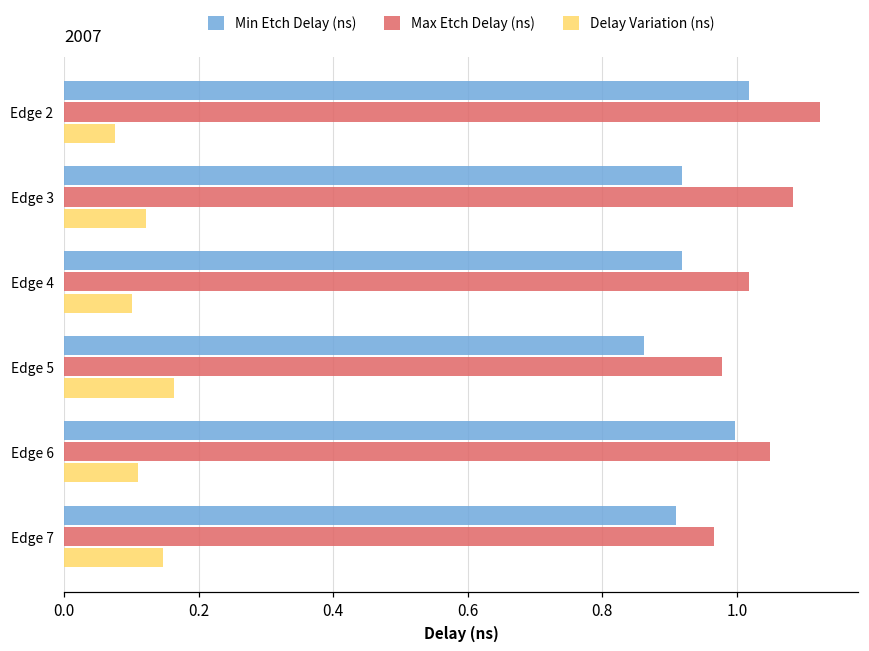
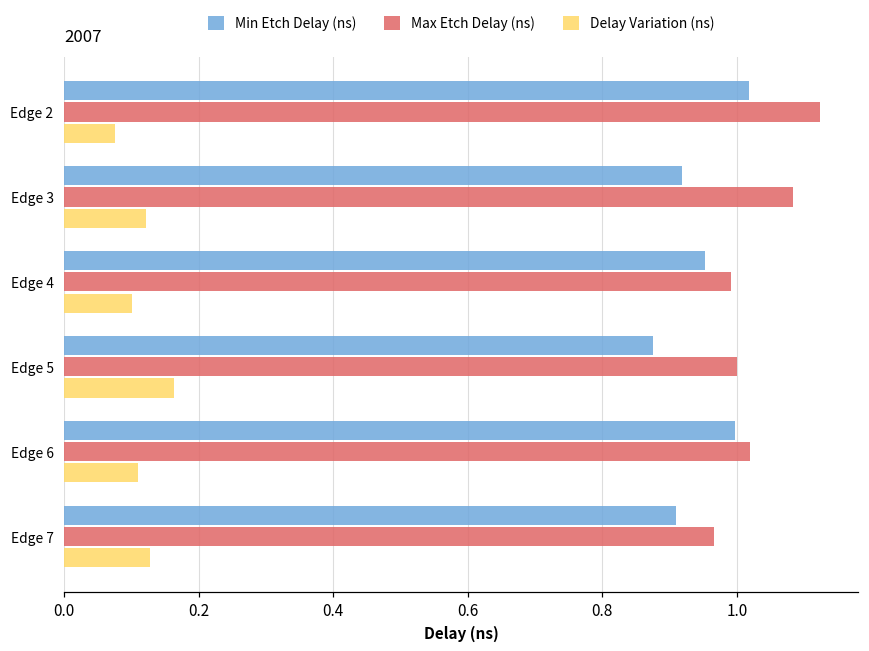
Min Etch Delay (ns), Edge 4: 0.92 -> 0.95
Max Etch Delay (ns), Edge 4: 1.02 -> 0.99
Min Etch Delay (ns), Edge 5: 0.86 -> 0.88
Max Etch Delay (ns), Edge 5: 0.98 -> 1.00
Max Etch Delay (ns), Edge 6: 1.05 -> 1.02
Delay Variation (ns), Edge 7: 0.15 -> 0.13
